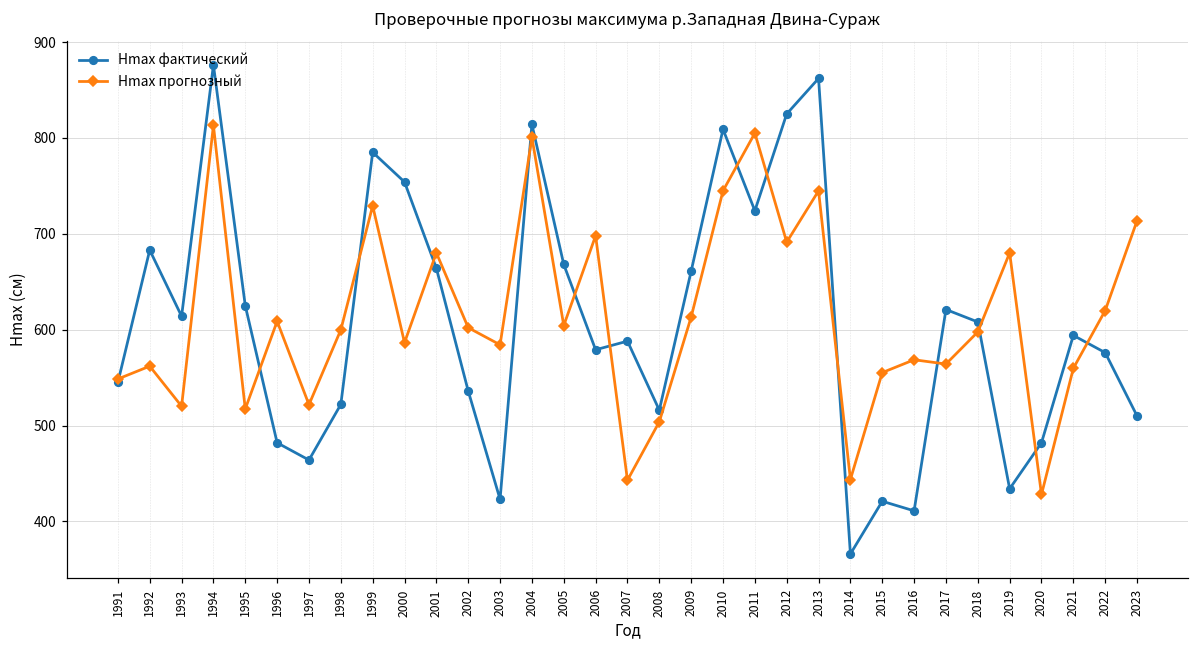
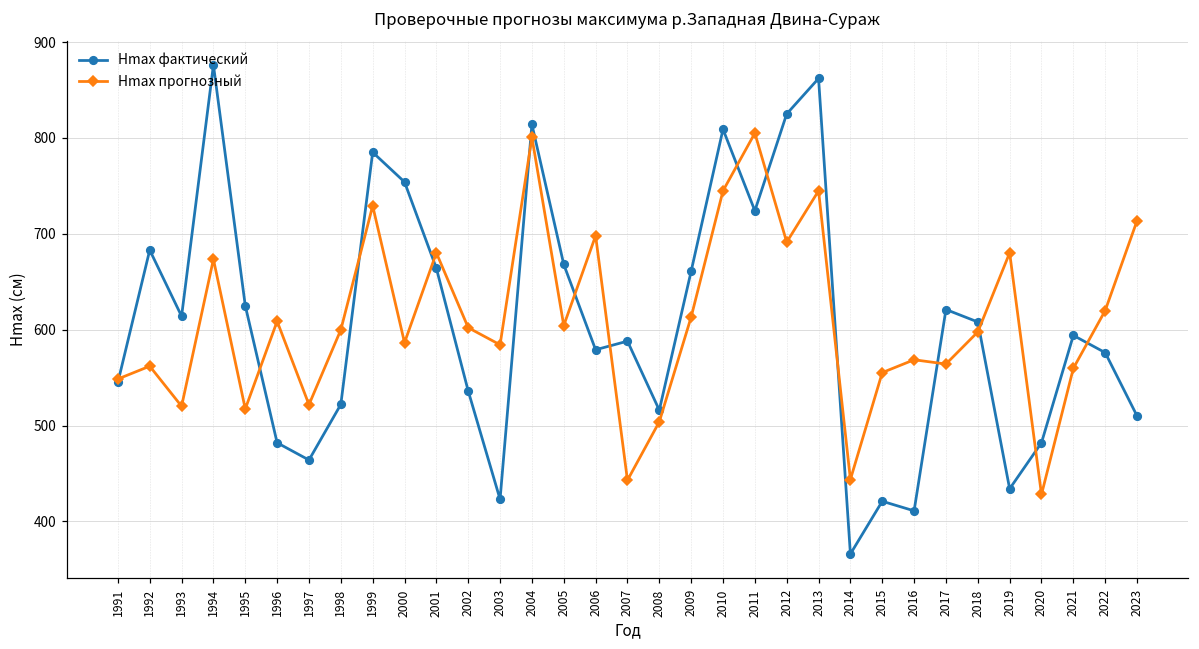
Hmax прогнозный, 1994: 810 -> 670
